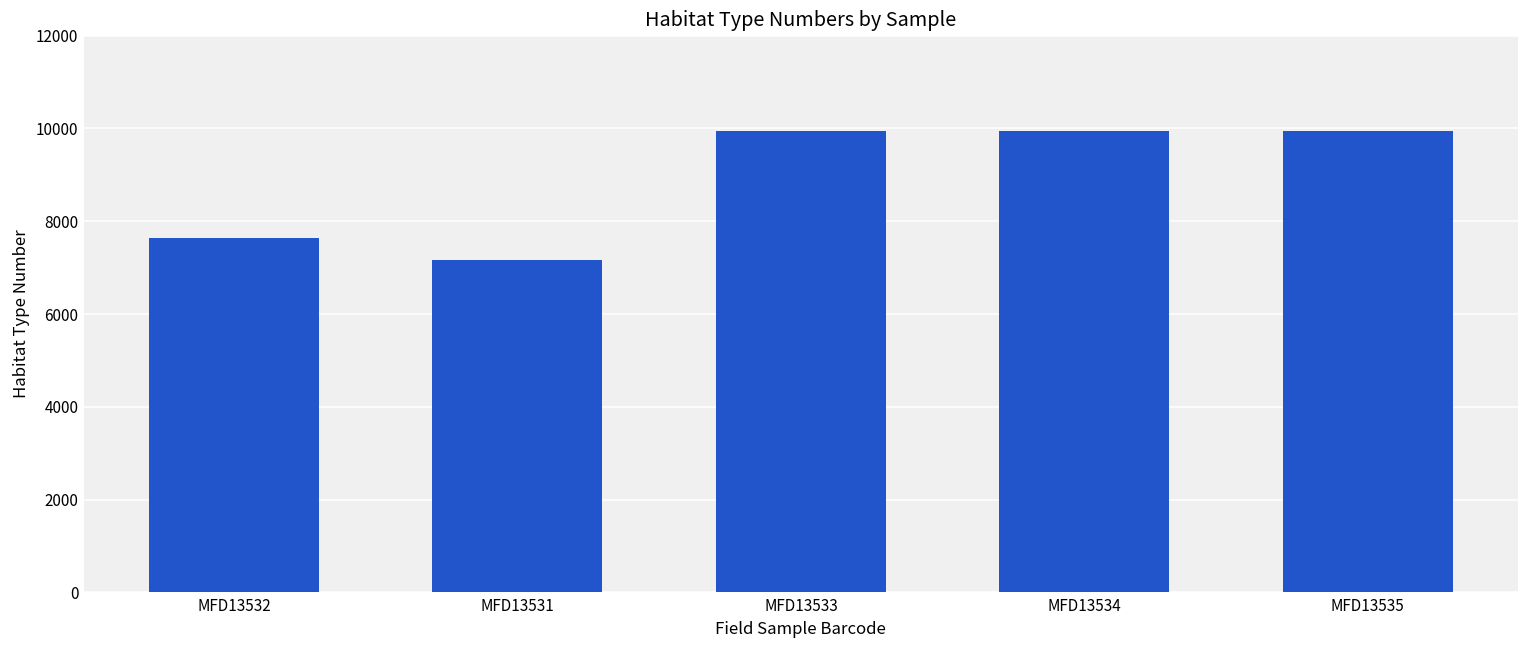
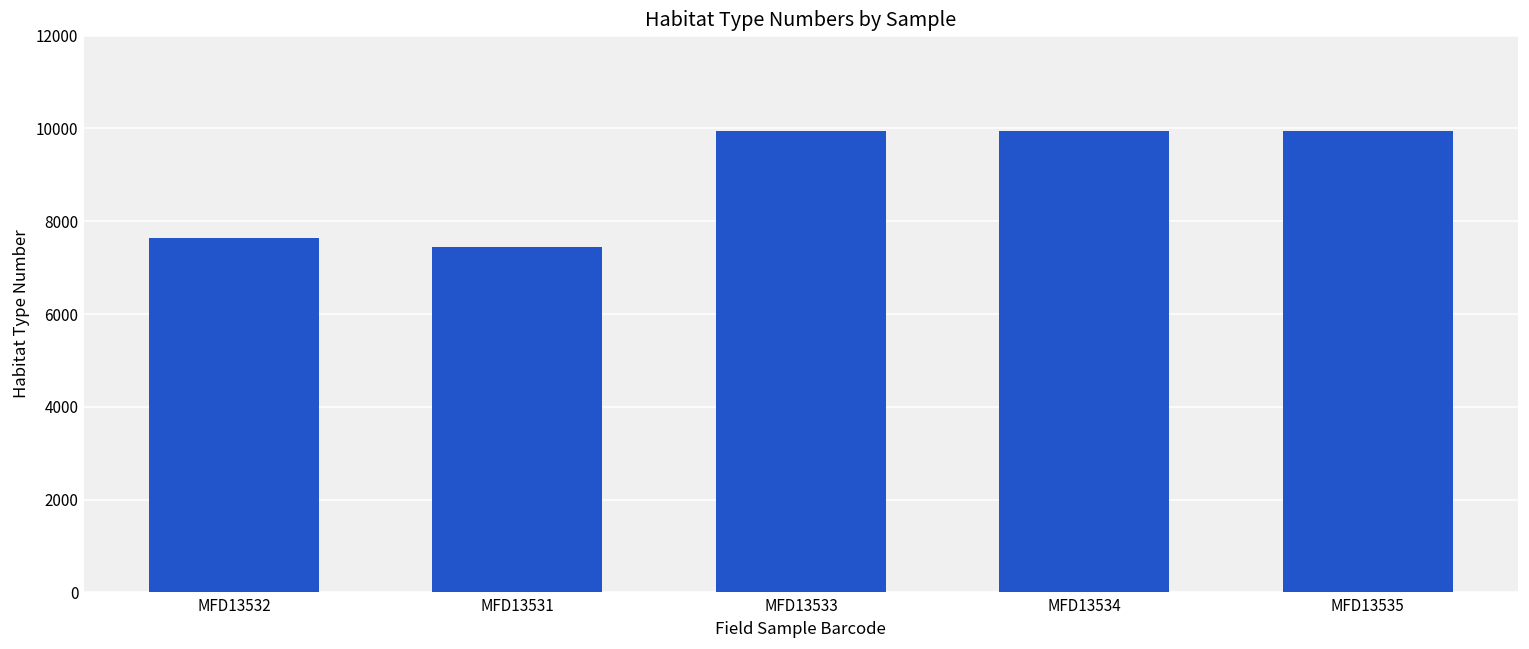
MFD13531: 7200 -> 7500
